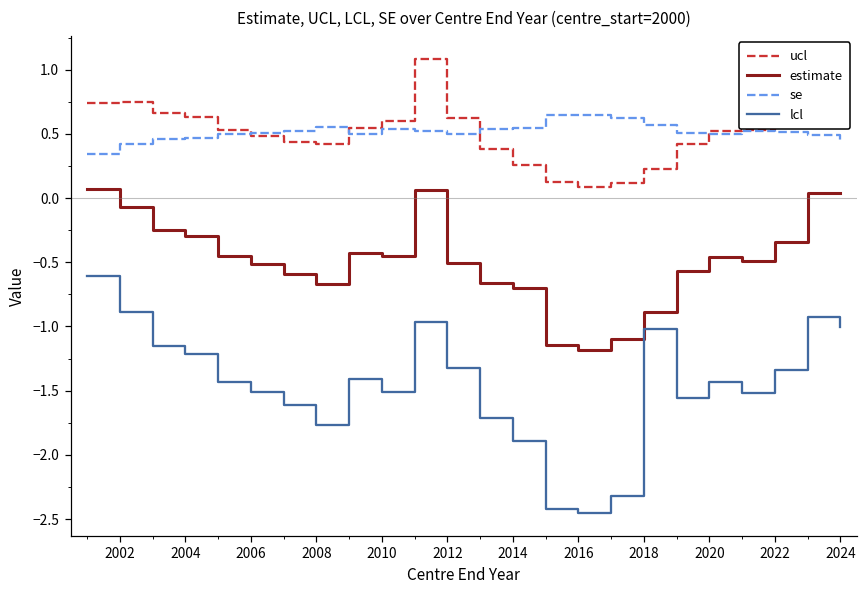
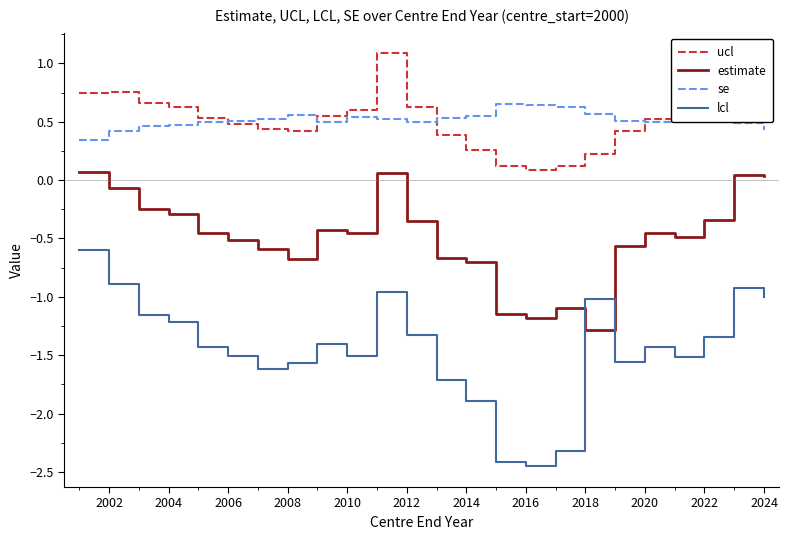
lcl, 2008: -1.77 -> -1.57
estimate, 2012: -0.51 -> -0.35
estimate, 2018: -0.89 -> -1.29
